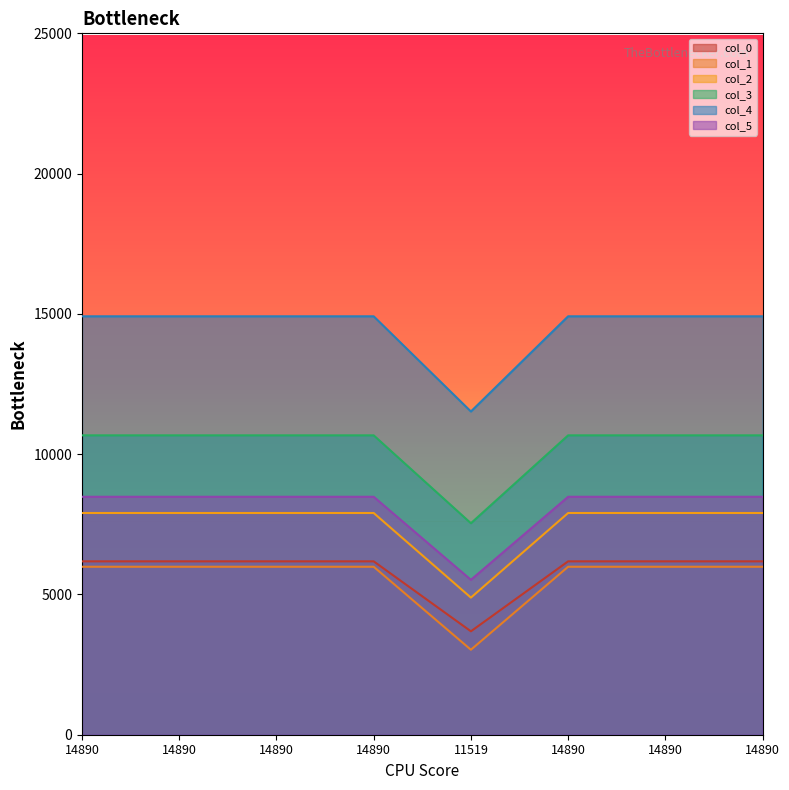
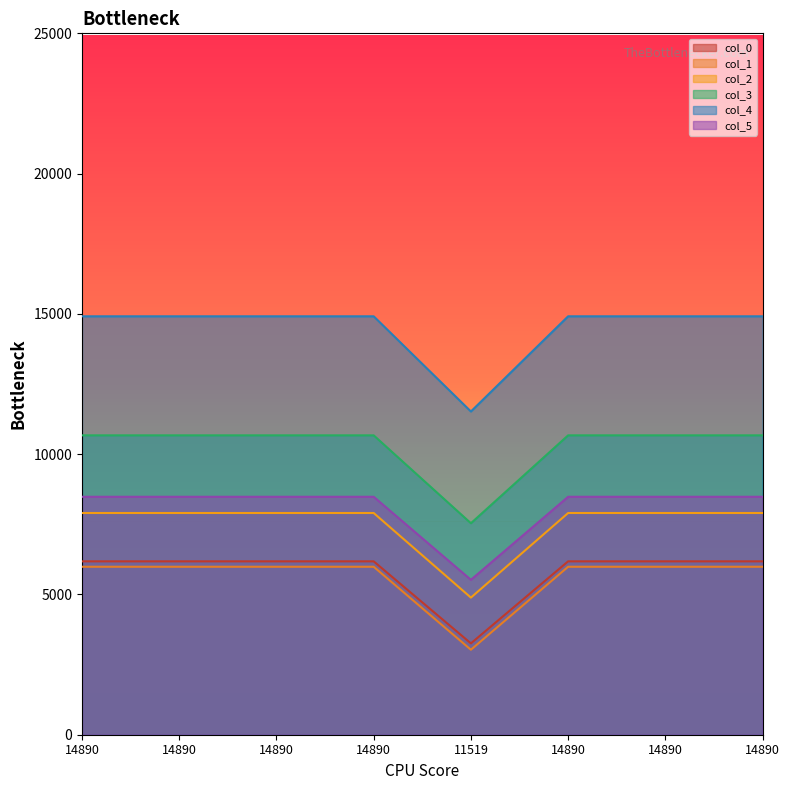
col_0, 11519: 3700 -> 3300
